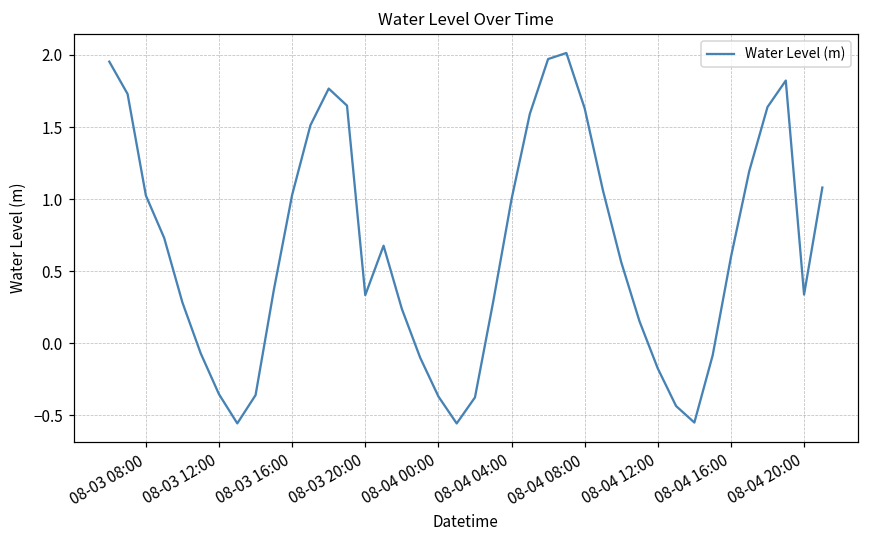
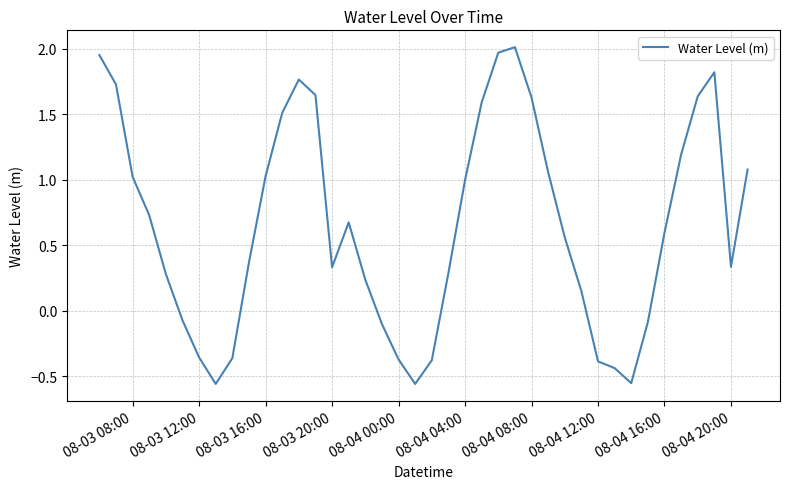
08-04 12:00: -0.18 -> -0.38
